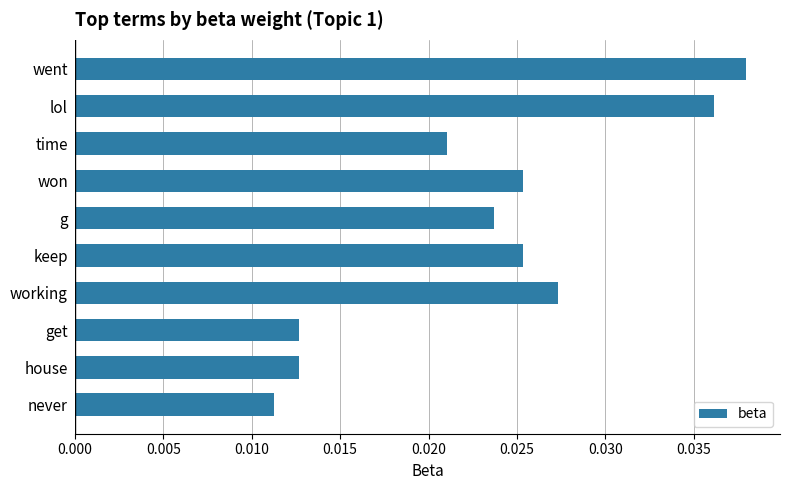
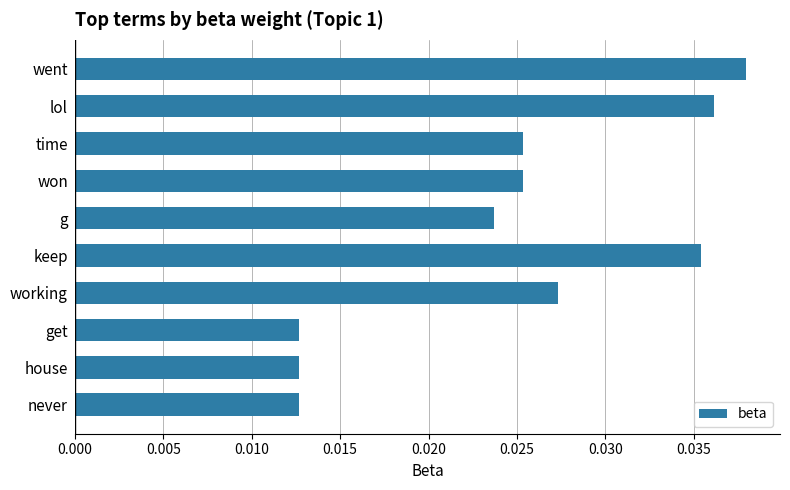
time: 0.0211 -> 0.0253
keep: 0.0253 -> 0.0354
never: 0.0113 -> 0.0127
